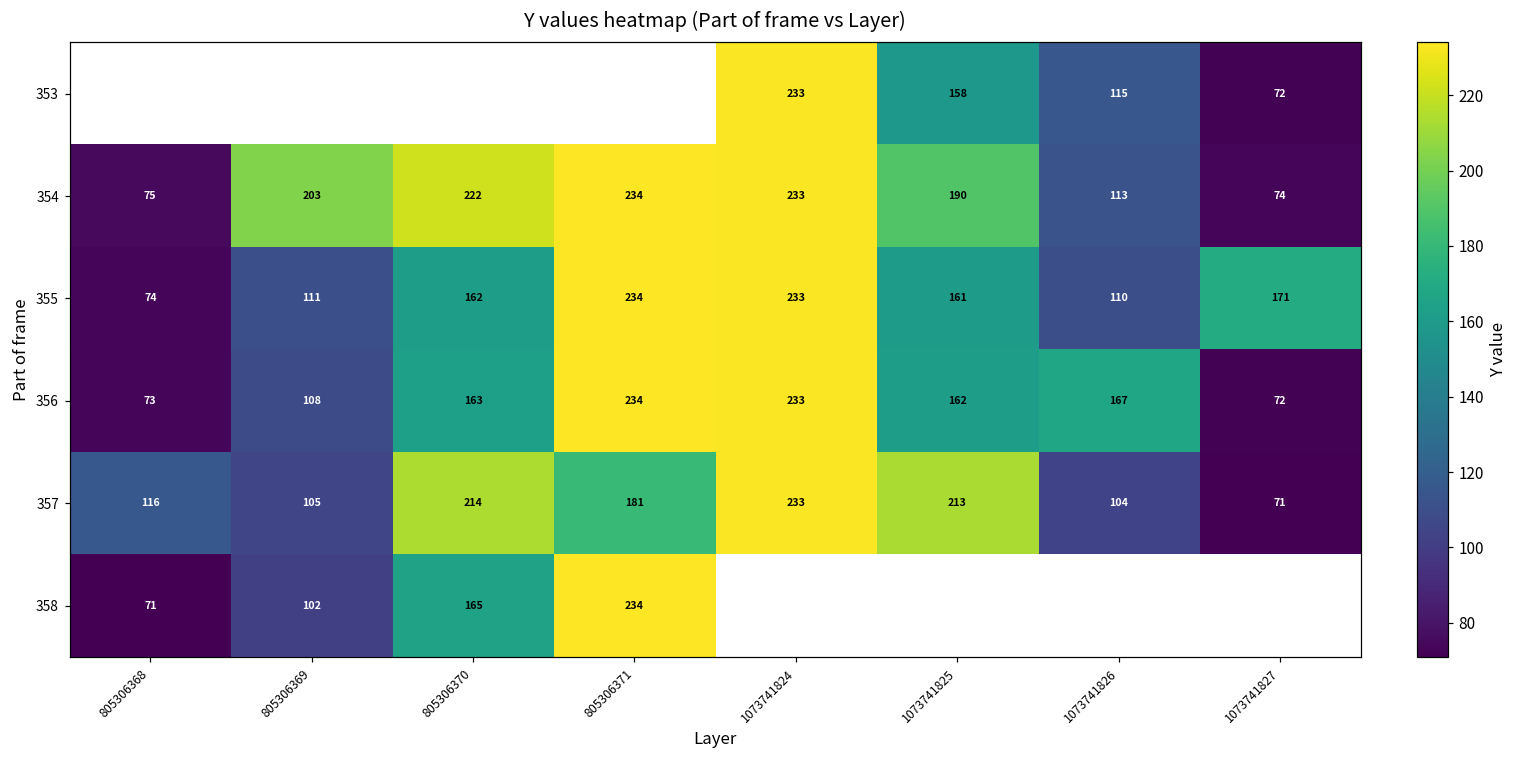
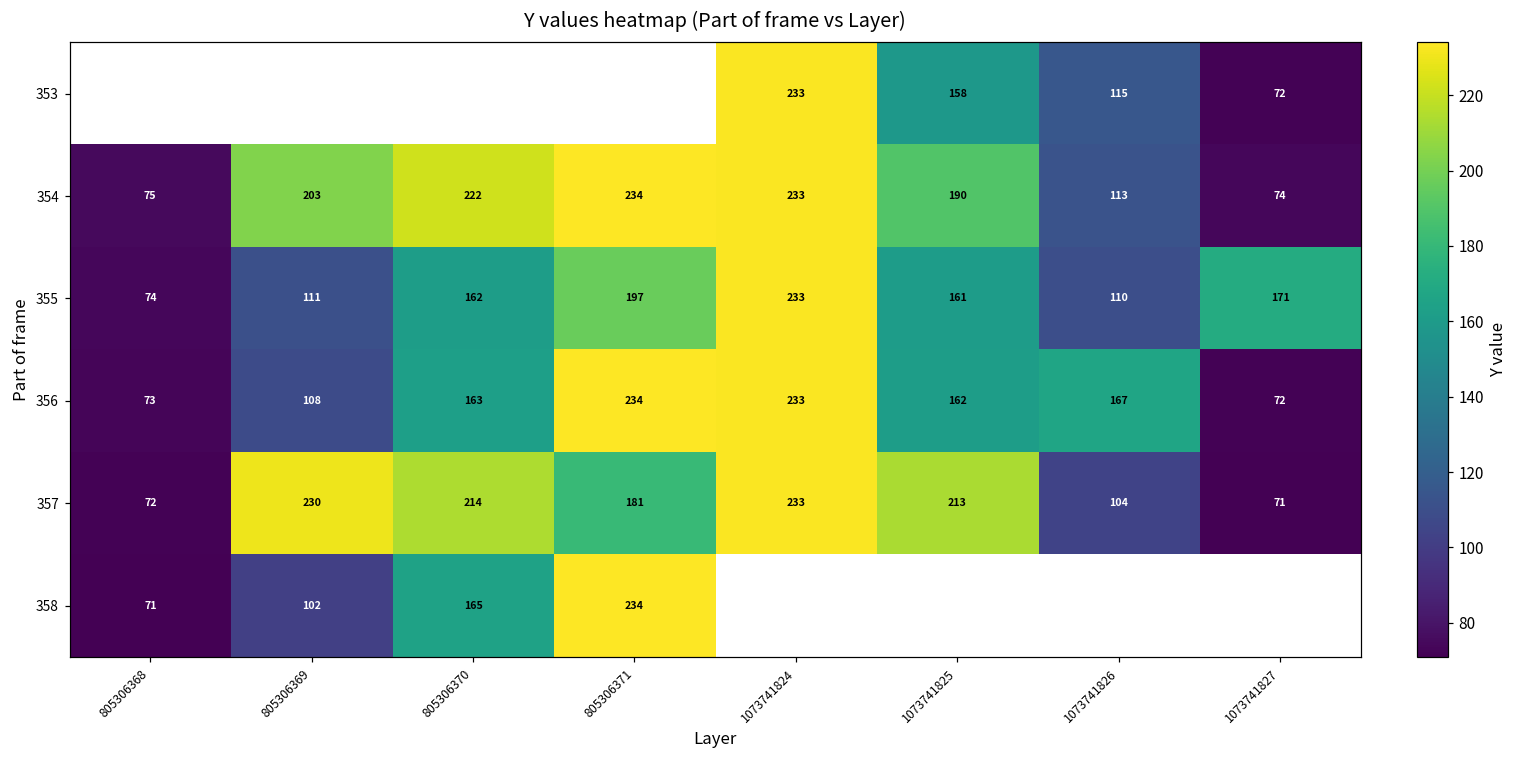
355, 805306371: 234 -> 197
357, 805306368: 116 -> 72
357, 805306369: 105 -> 230
